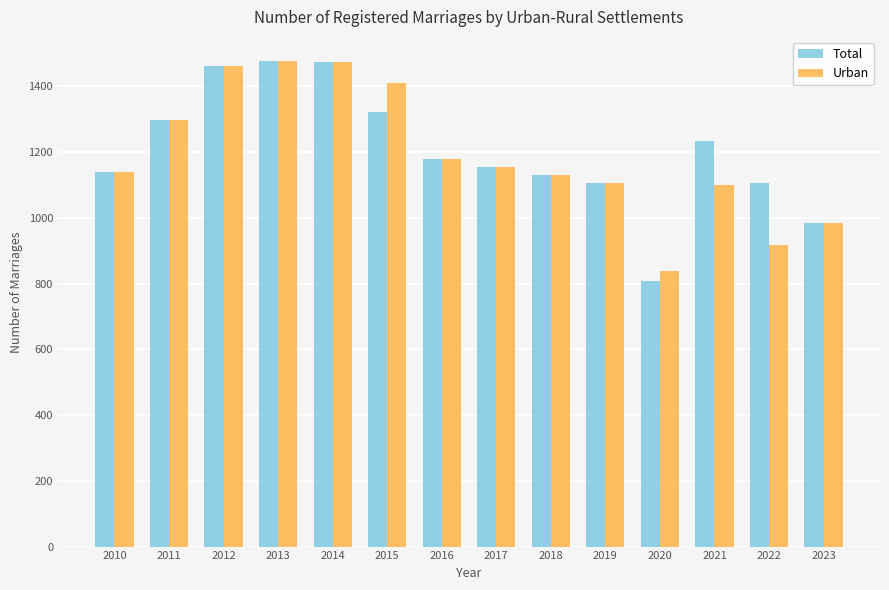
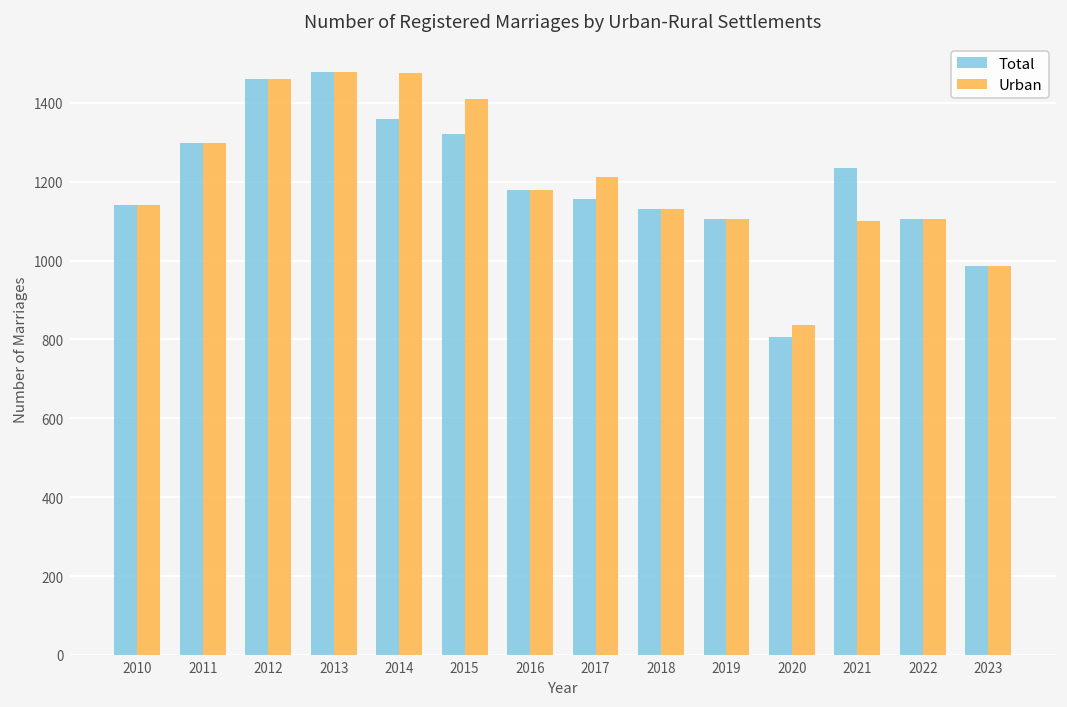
Total, 2014: 1480 -> 1360
Urban, 2017: 1160 -> 1210
Urban, 2022: 920 -> 1110
